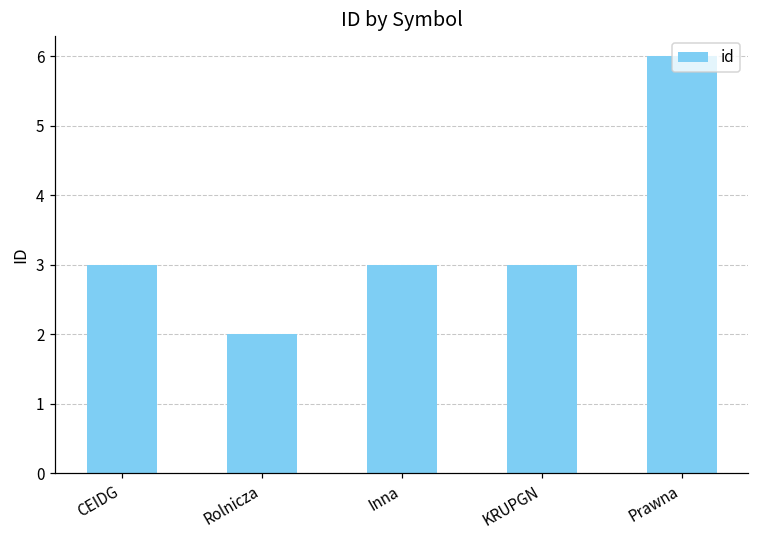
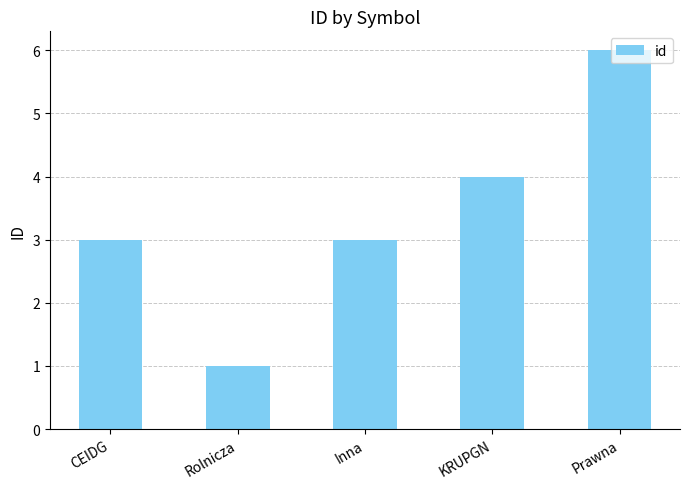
Rolnicza: 2 -> 1
KRUPGN: 3 -> 4
